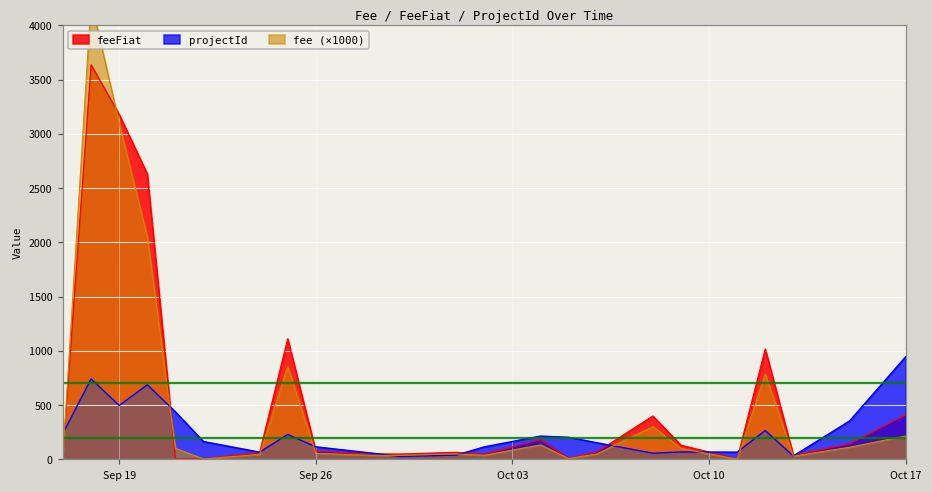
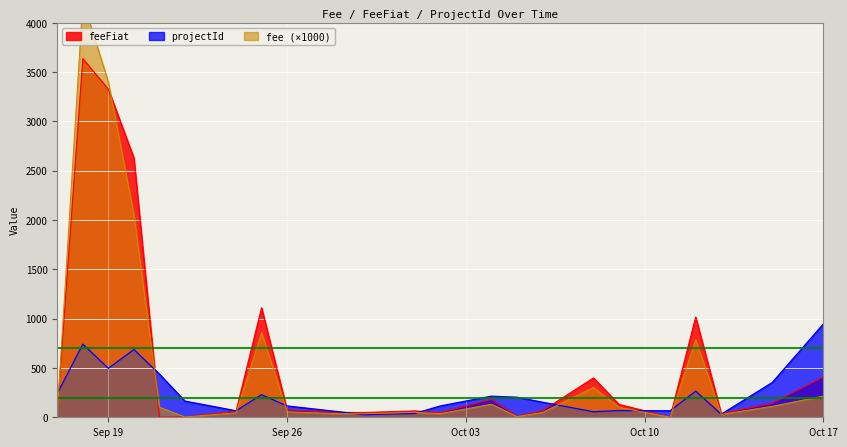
feeFiat, Sep 19: 3200 -> 3300
fee (×1000), Sep 19: 3100 -> 3400
